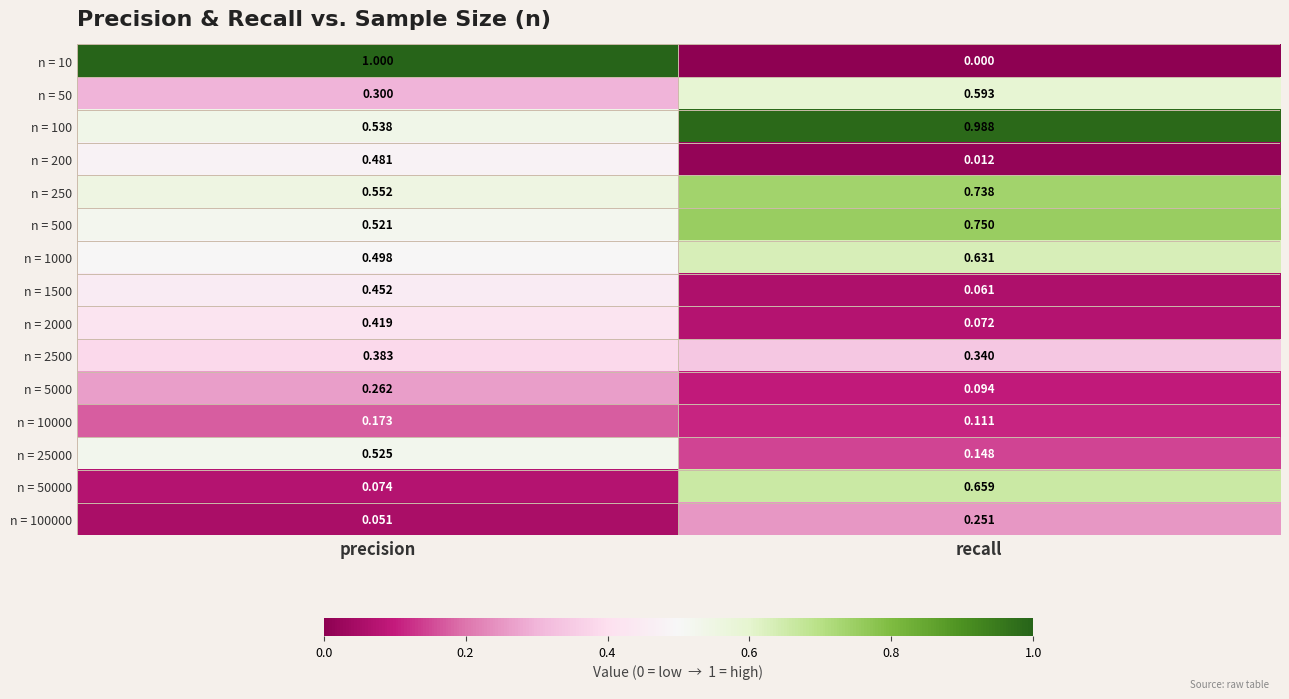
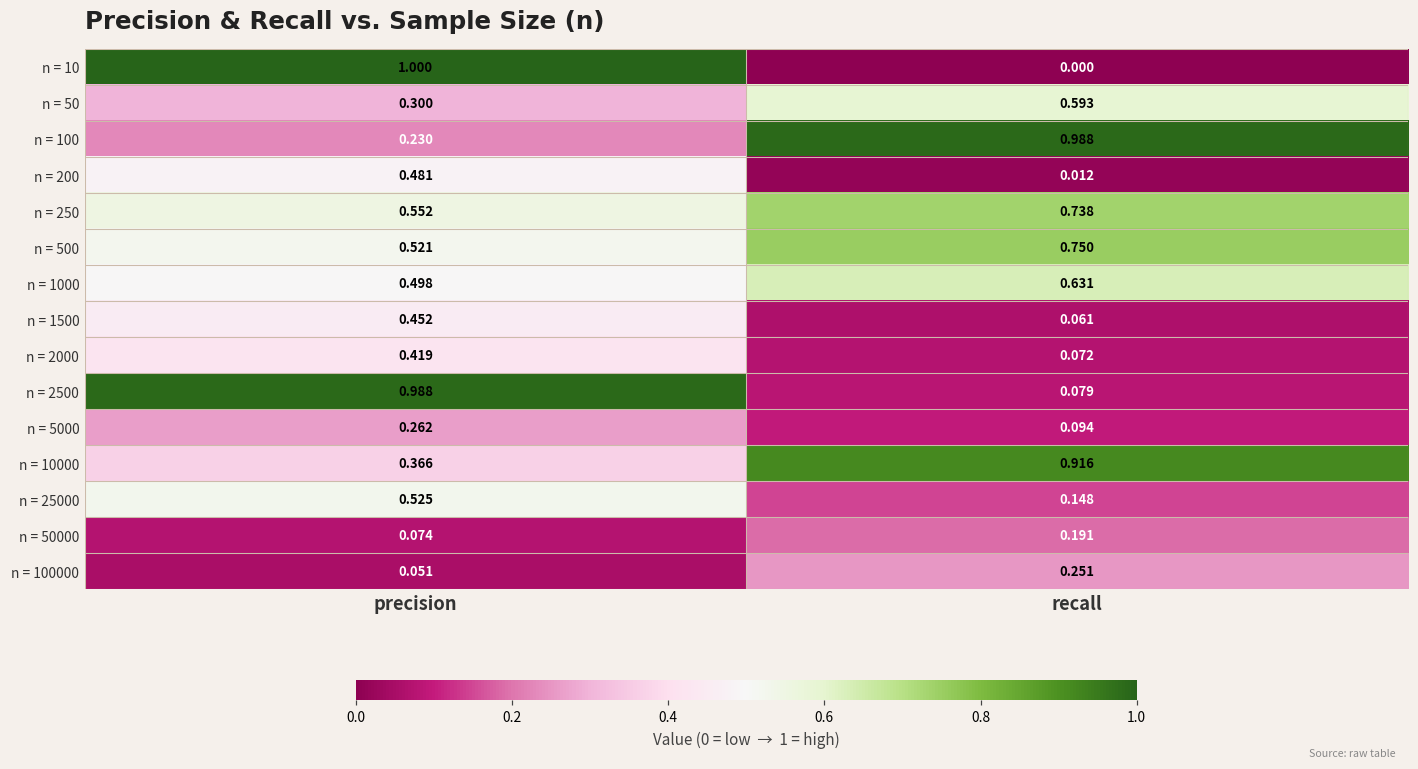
n = 100, precision: 0.538 -> 0.230
n = 2500, precision: 0.383 -> 0.988
n = 2500, recall: 0.340 -> 0.079
n = 10000, precision: 0.173 -> 0.366
n = 10000, recall: 0.111 -> 0.916
n = 50000, recall: 0.659 -> 0.191
